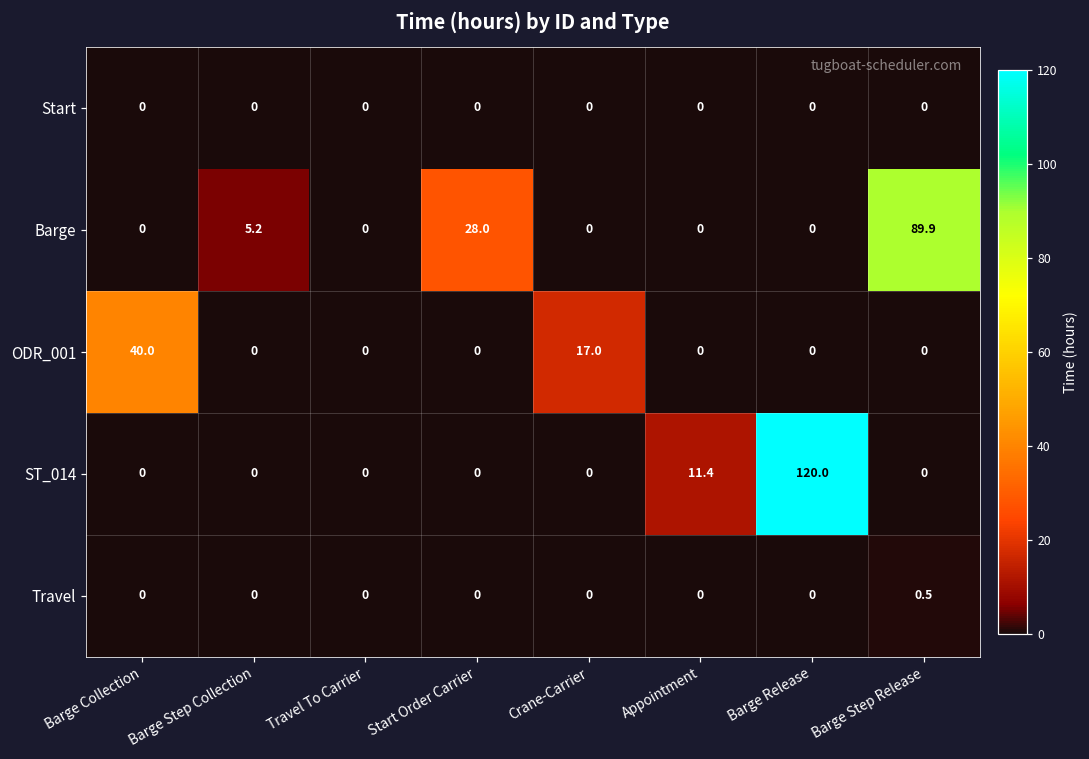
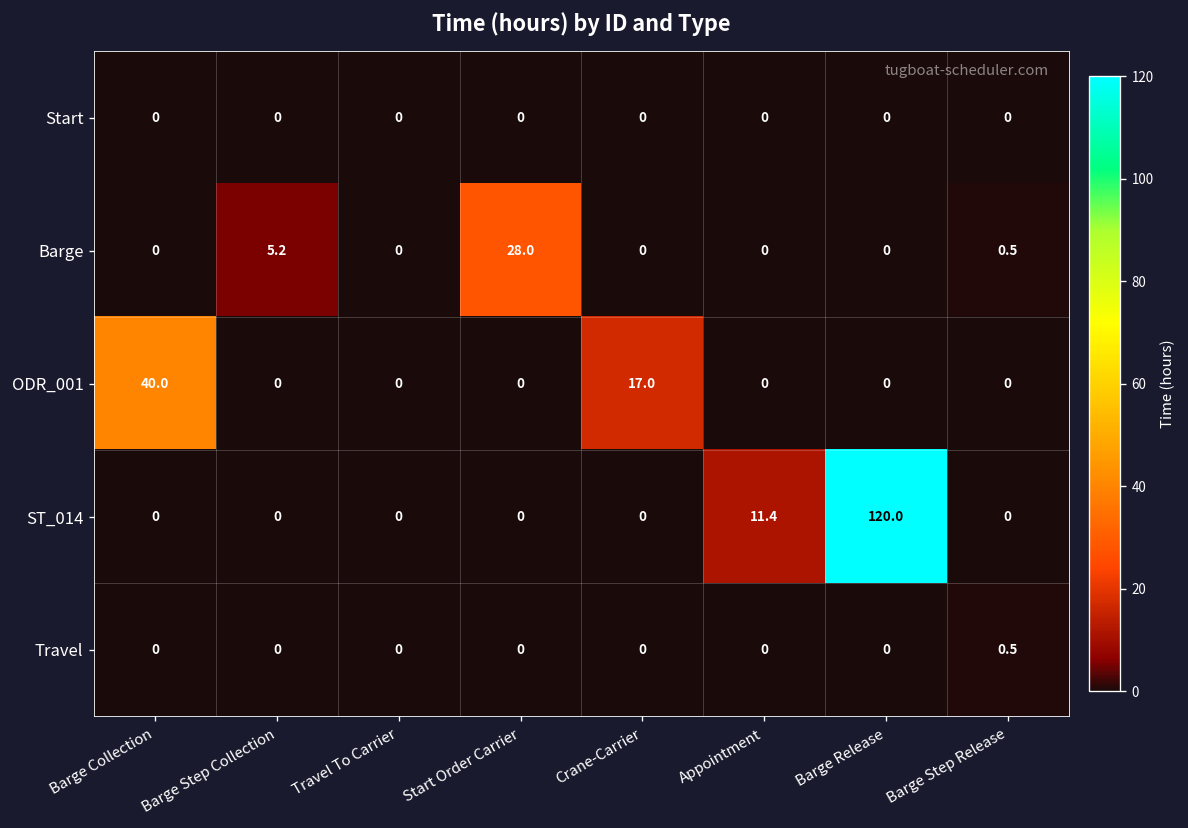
Barge, Barge Step Release: 89.9 -> 0.5
